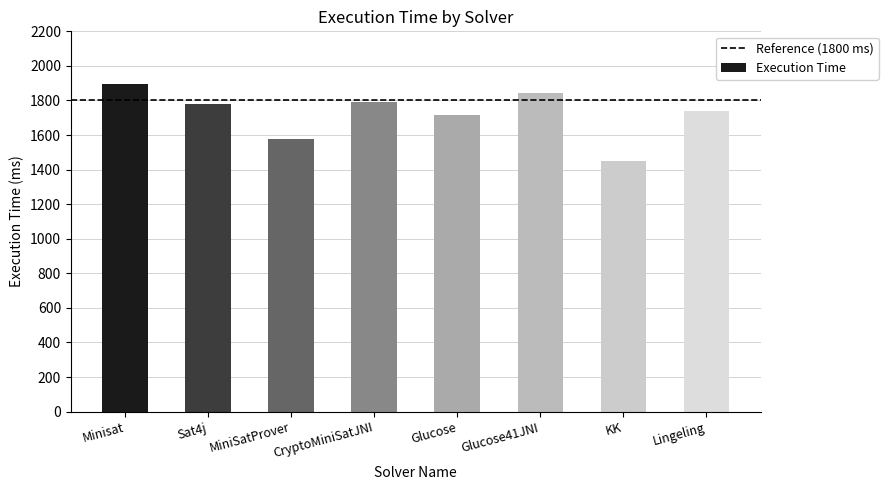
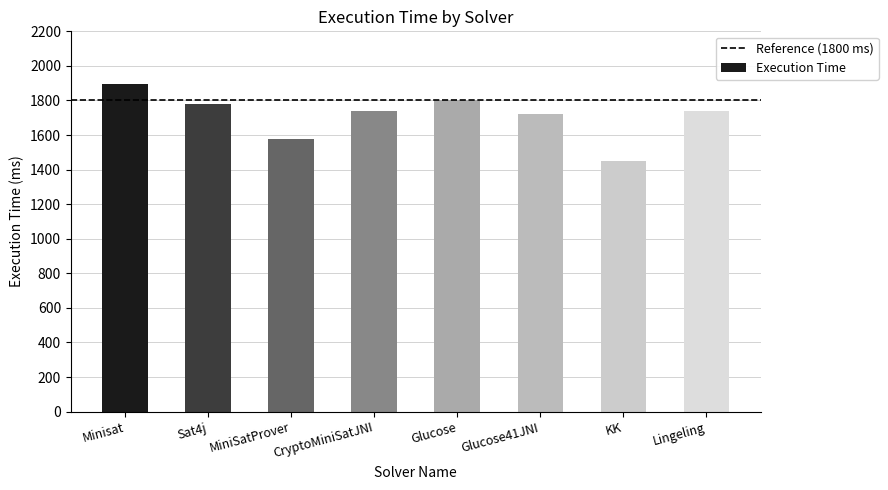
CryptoMiniSatJNI: 1790 -> 1740
Glucose: 1720 -> 1800
Glucose41JNI: 1840 -> 1720
